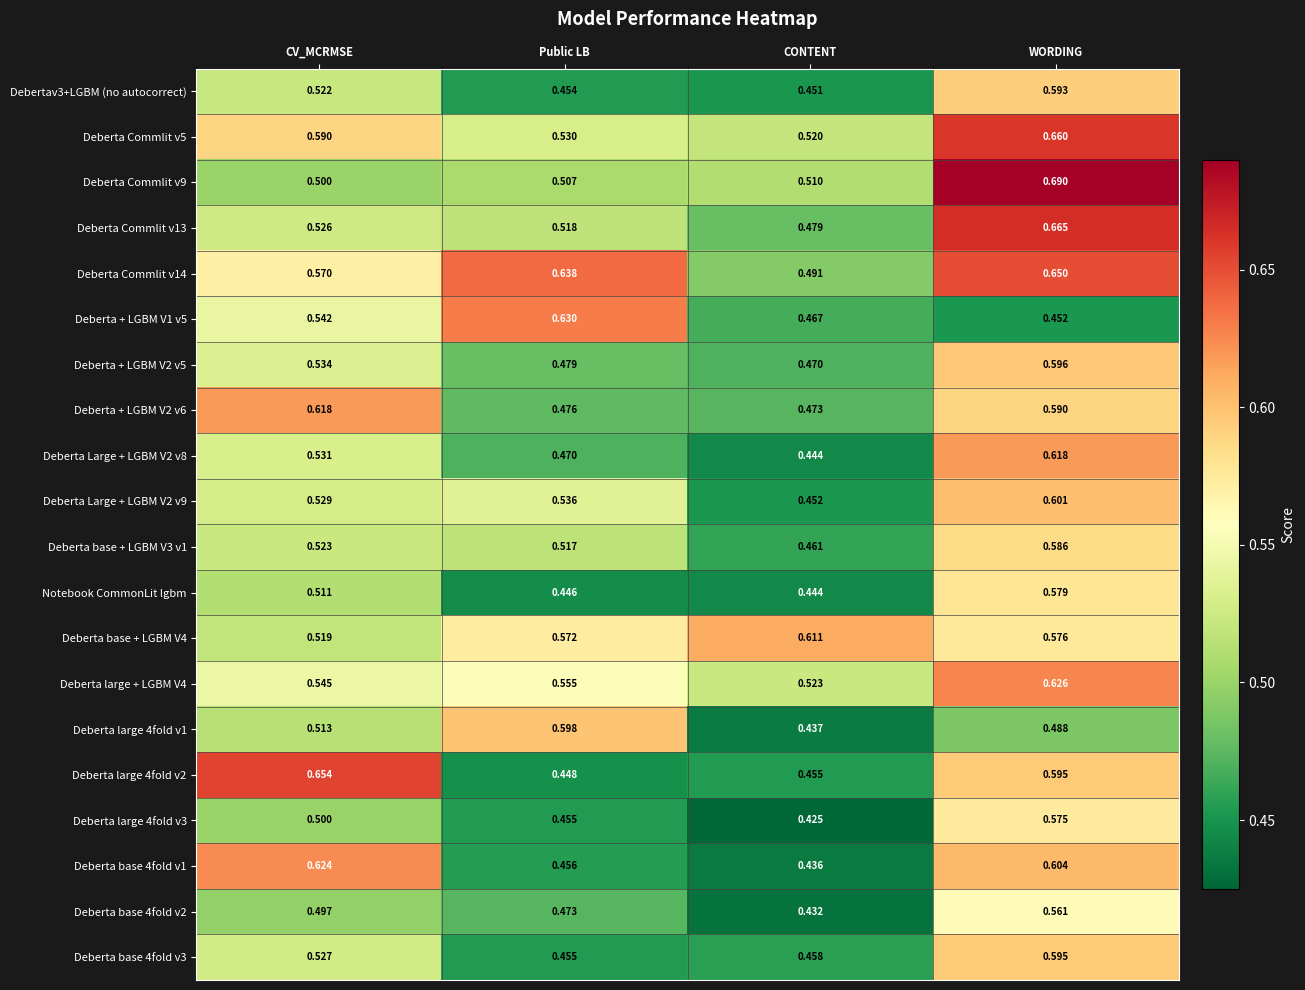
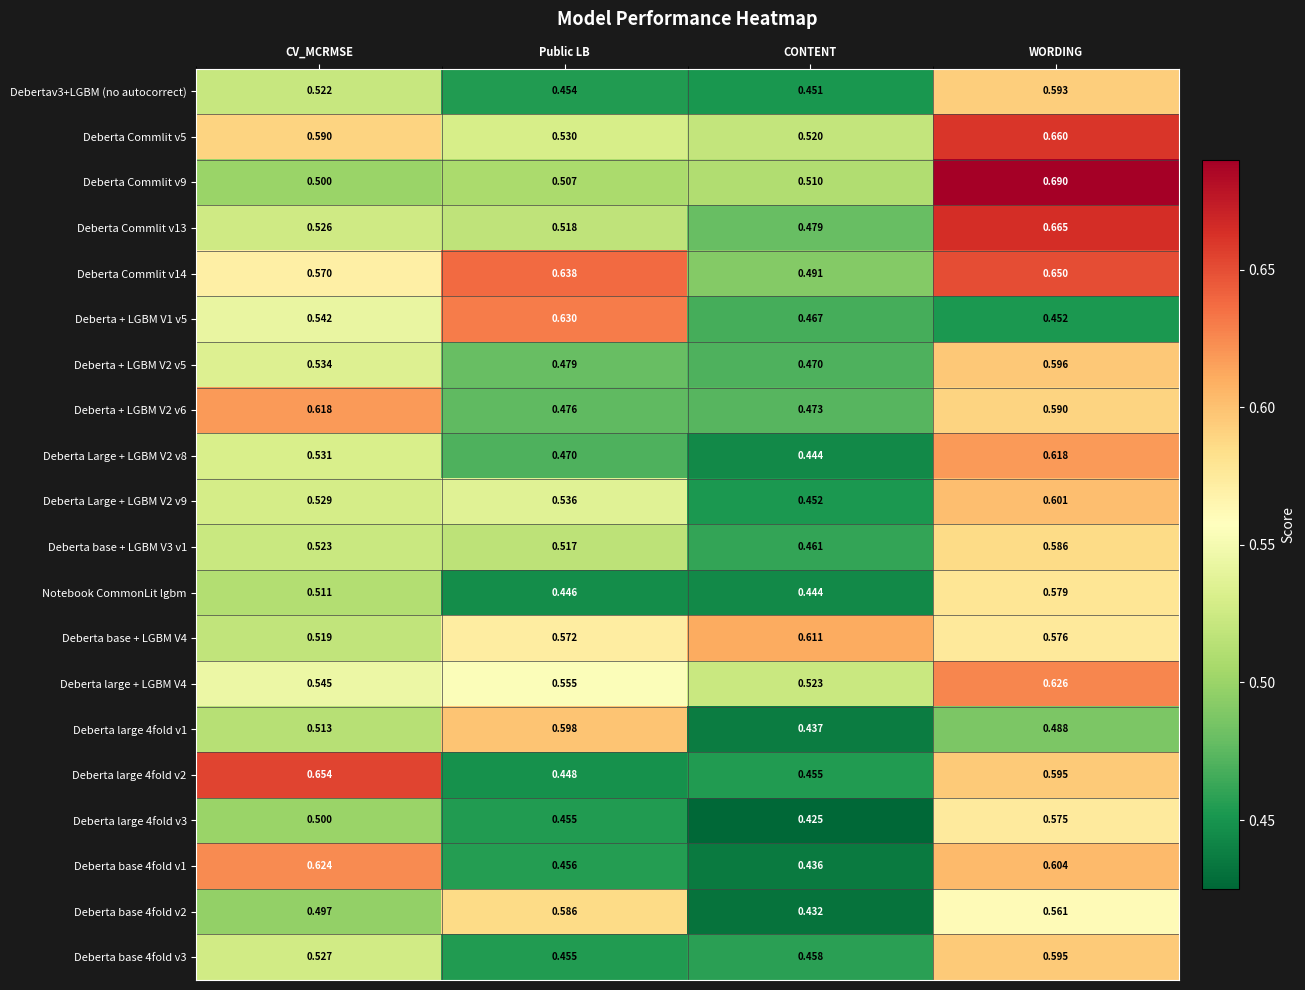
Deberta base 4fold v2, Public LB: 0.473 -> 0.586
